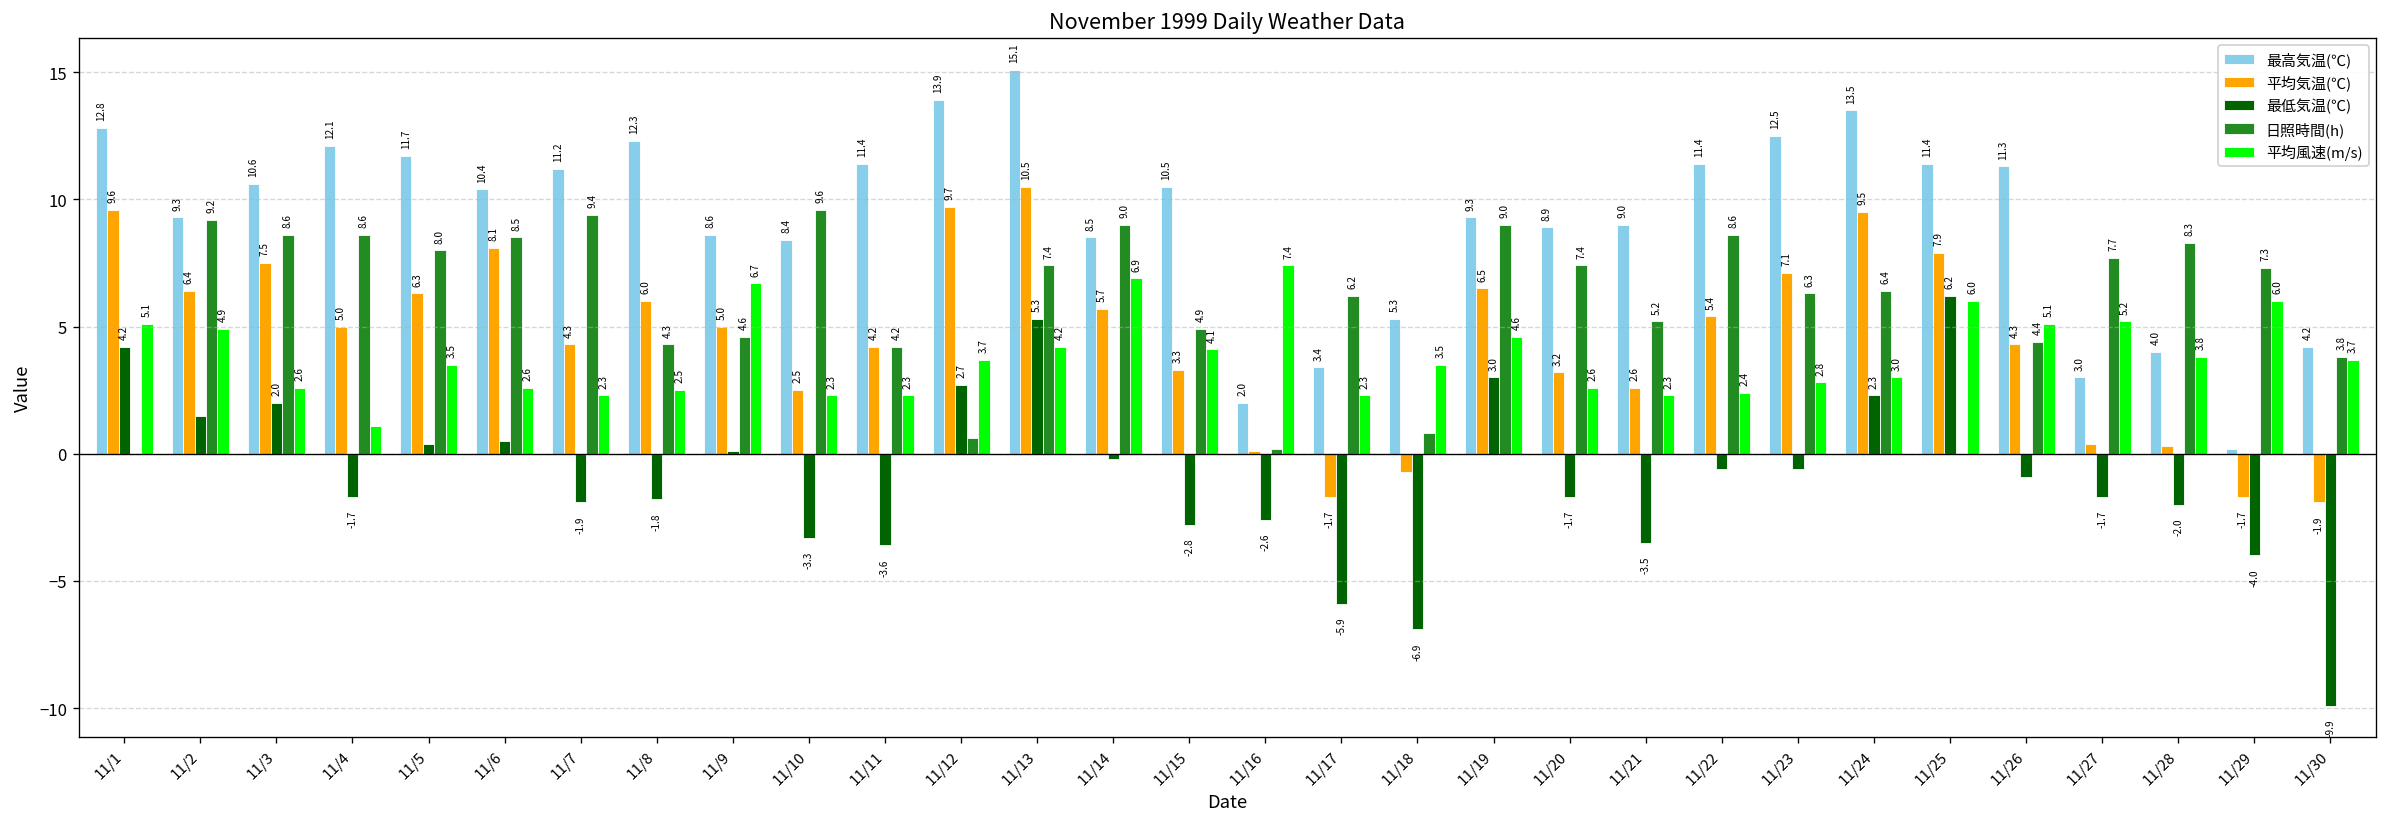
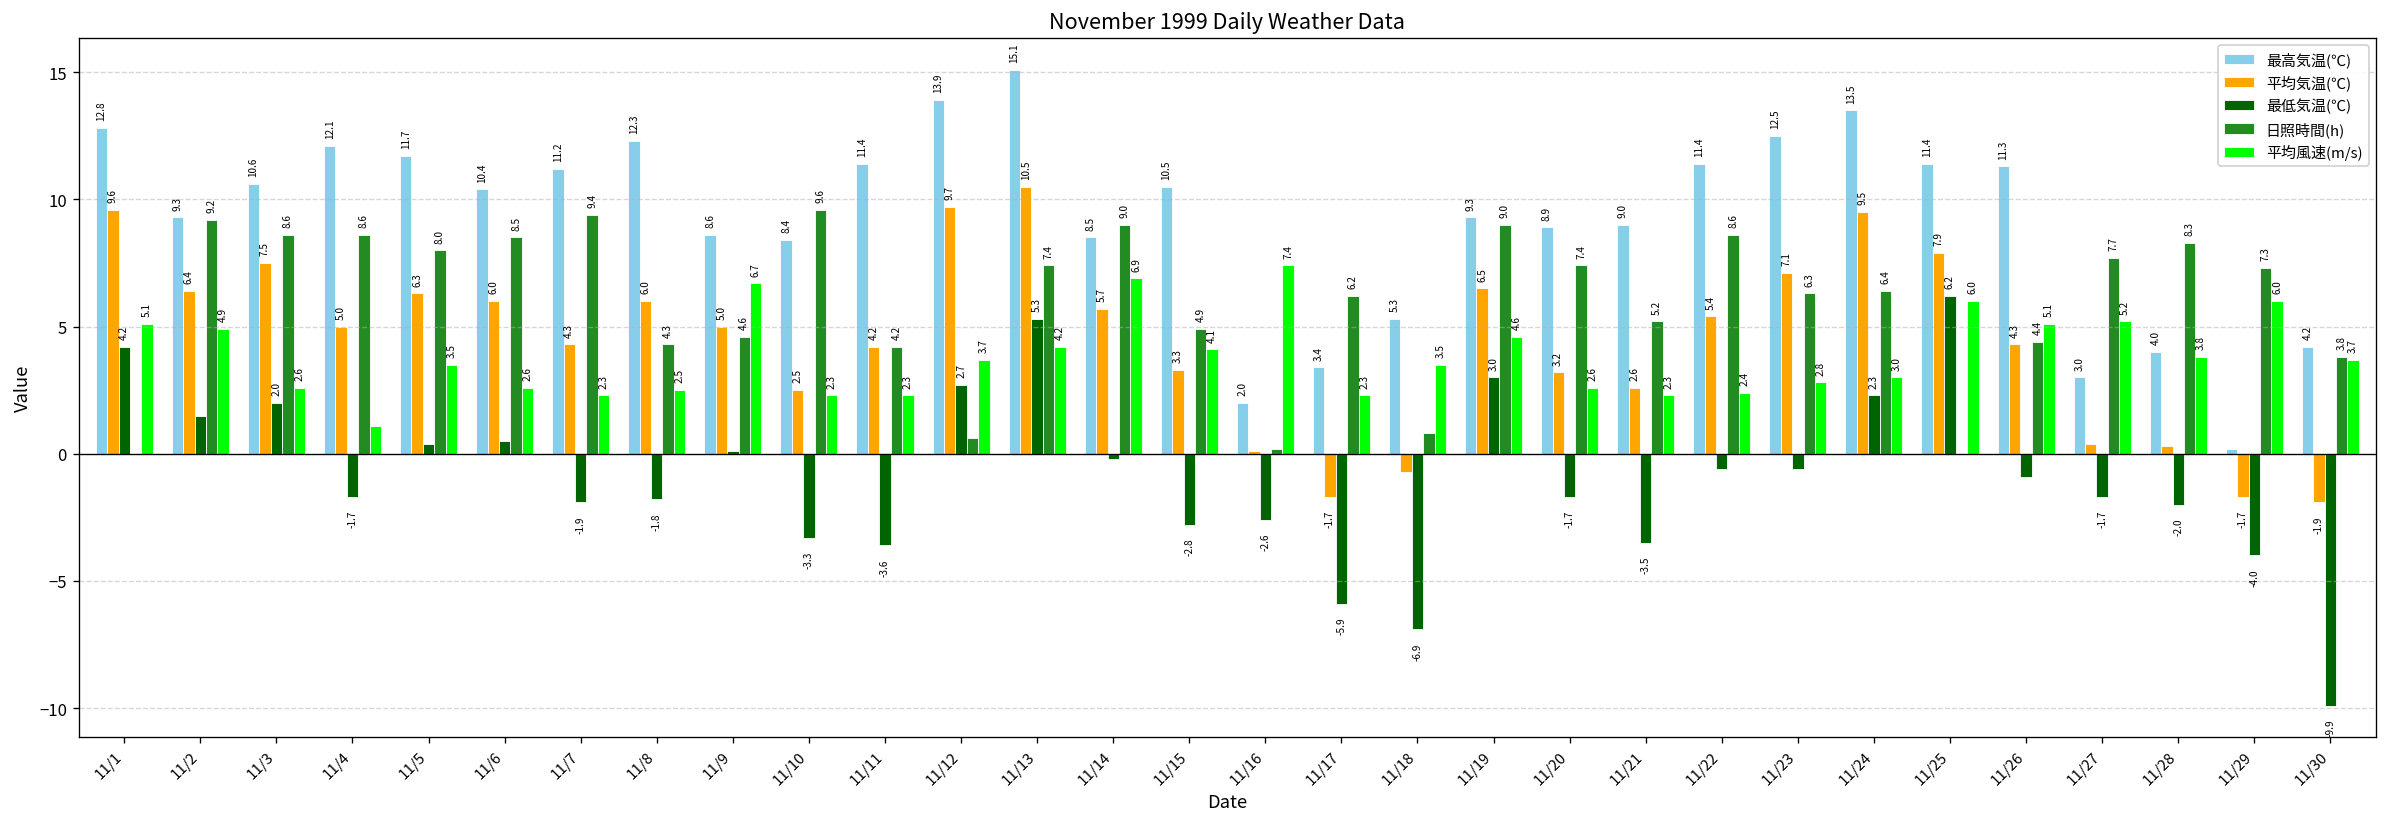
平均気温(℃), 11/6: 8.1 -> 6.0
